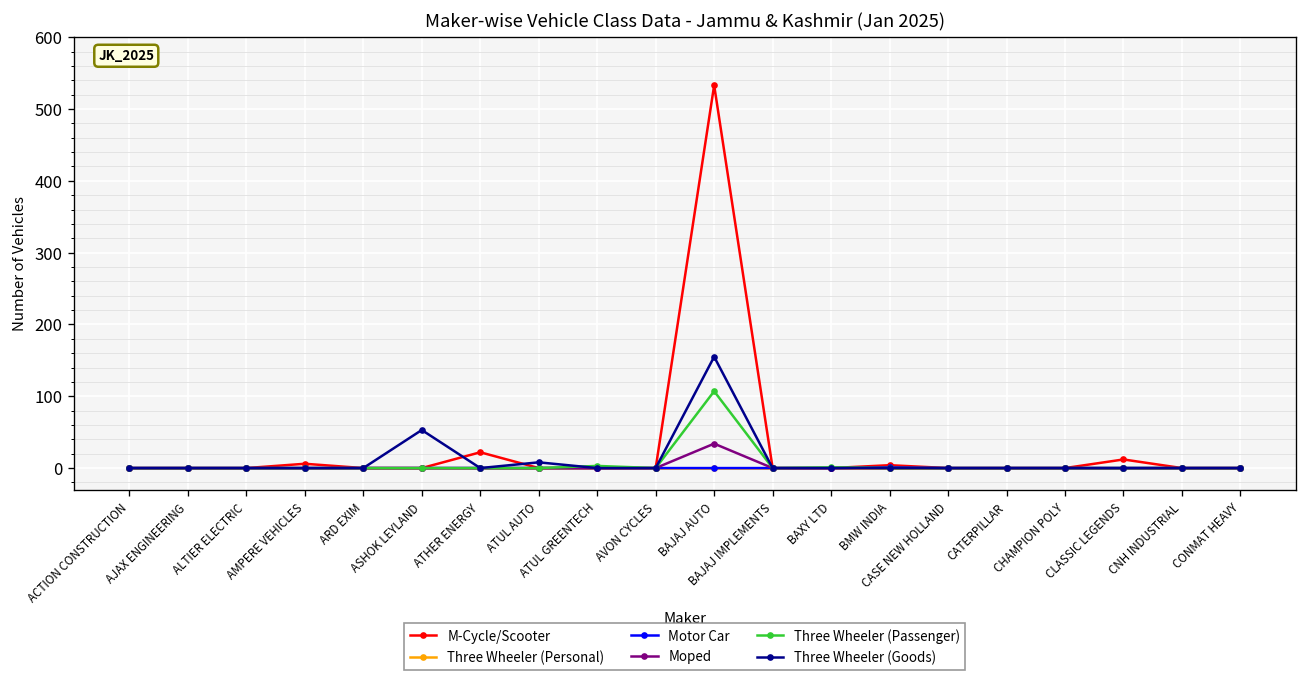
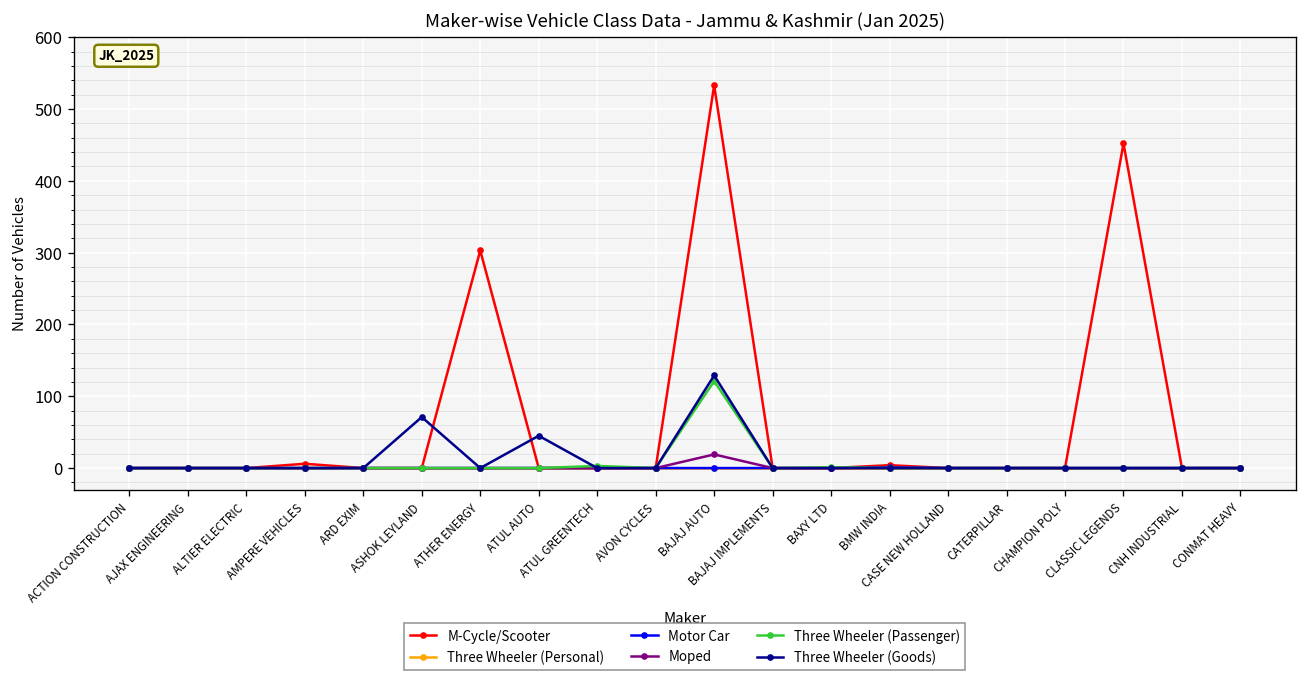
Three Wheeler (Goods), ASHOK LEYLAND: 50 -> 70
M-Cycle/Scooter, ATHER ENERGY: 20 -> 300
Three Wheeler (Goods), ATUL AUTO: 10 -> 50
Moped, BAJAJ AUTO: 30 -> 20
Three Wheeler (Passenger), BAJAJ AUTO: 110 -> 120
Three Wheeler (Goods), BAJAJ AUTO: 160 -> 130
M-Cycle/Scooter, CLASSIC LEGENDS: 10 -> 450
